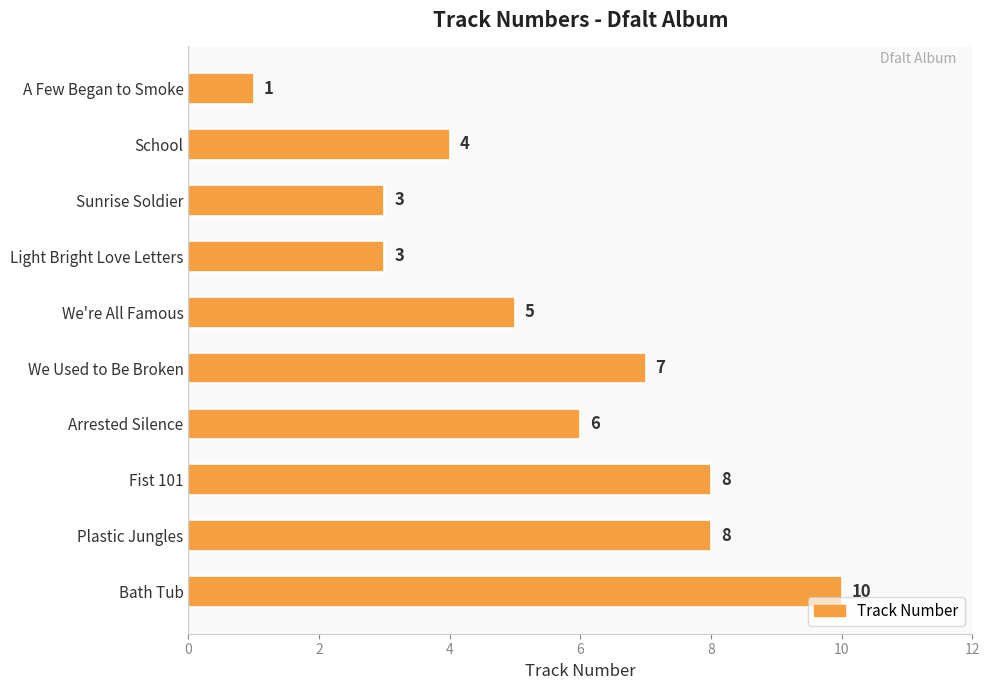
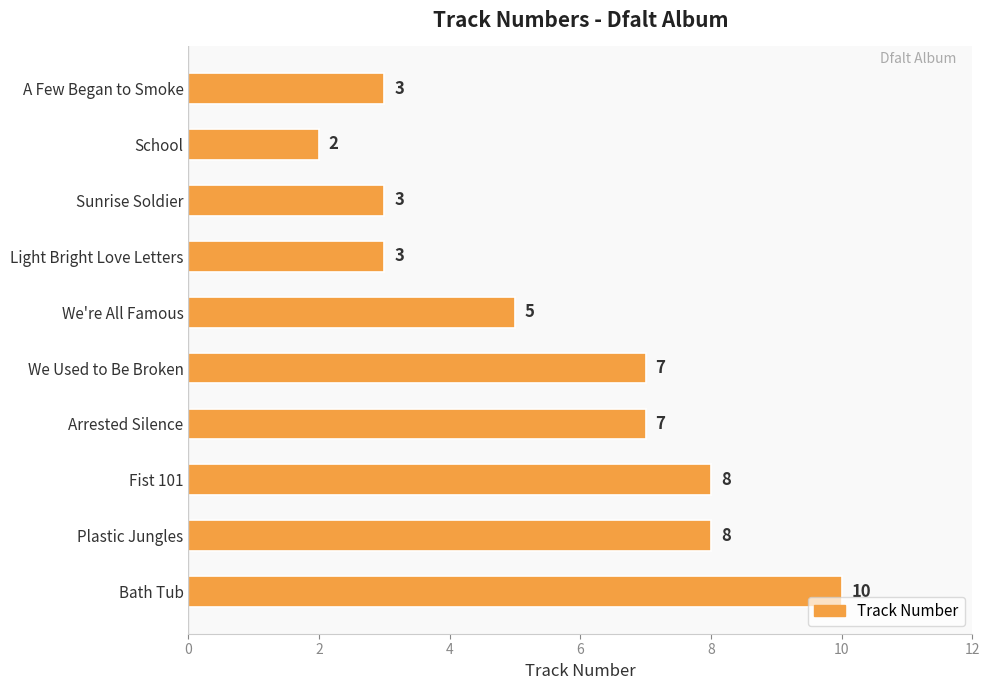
A Few Began to Smoke: 1 -> 3
School: 4 -> 2
Arrested Silence: 6 -> 7
